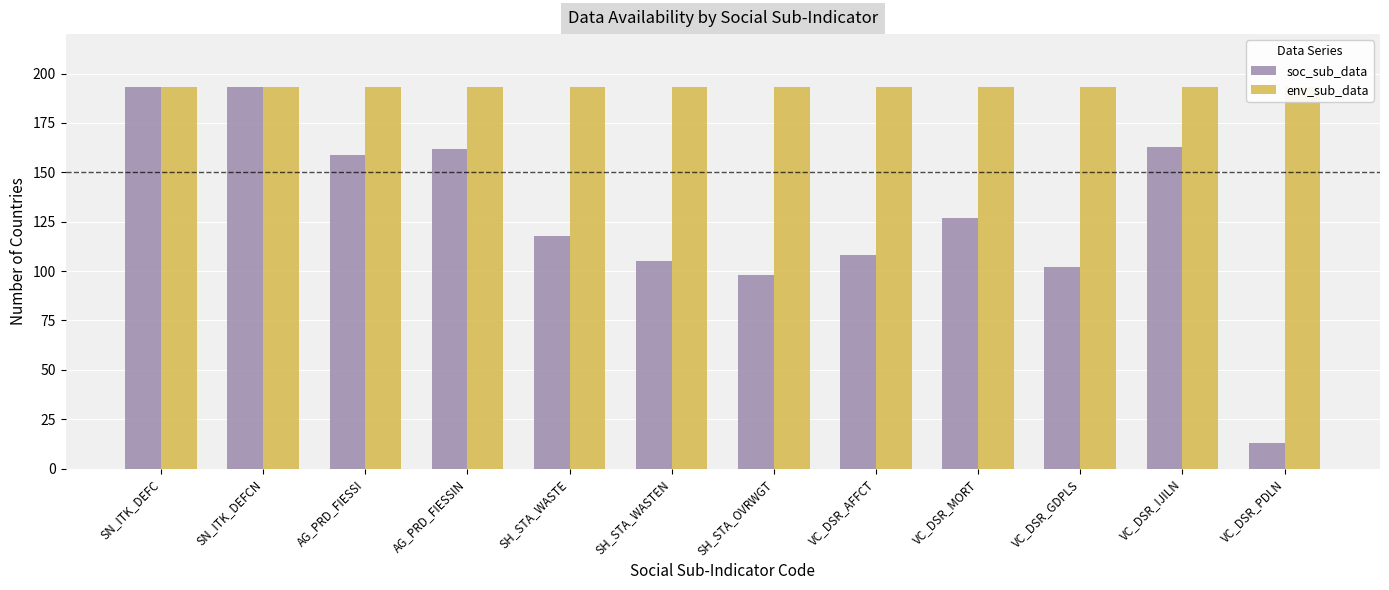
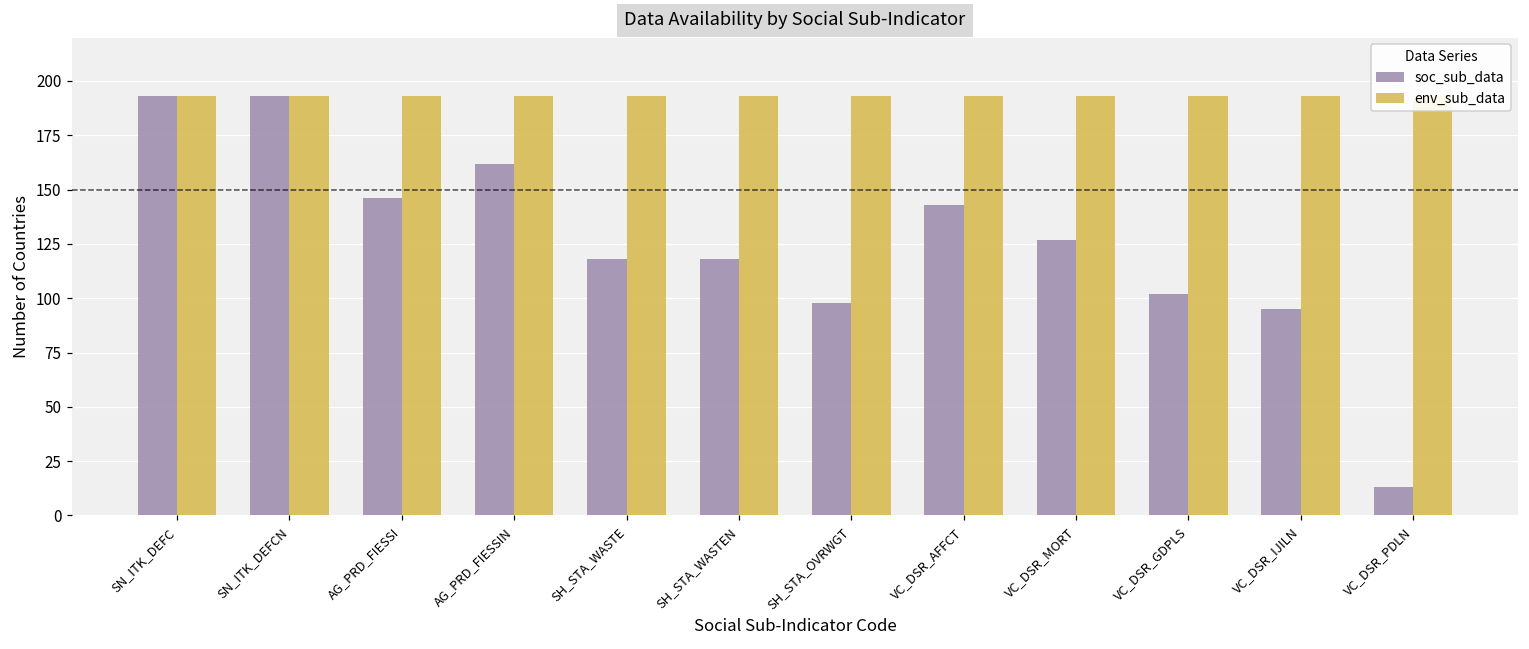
soc_sub_data, AG_PRD_FIESSI: 159 -> 146
soc_sub_data, SH_STA_WASTEN: 105 -> 118
soc_sub_data, VC_DSR_AFFCT: 108 -> 143
soc_sub_data, VC_DSR_IJILN: 163 -> 95
